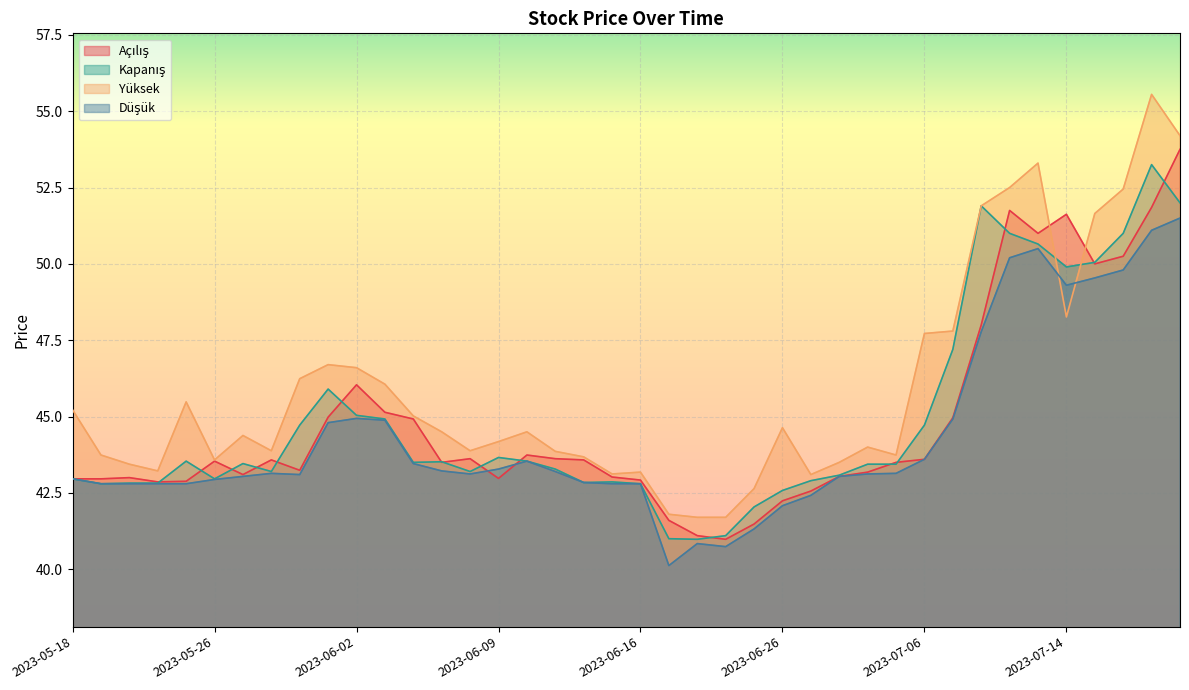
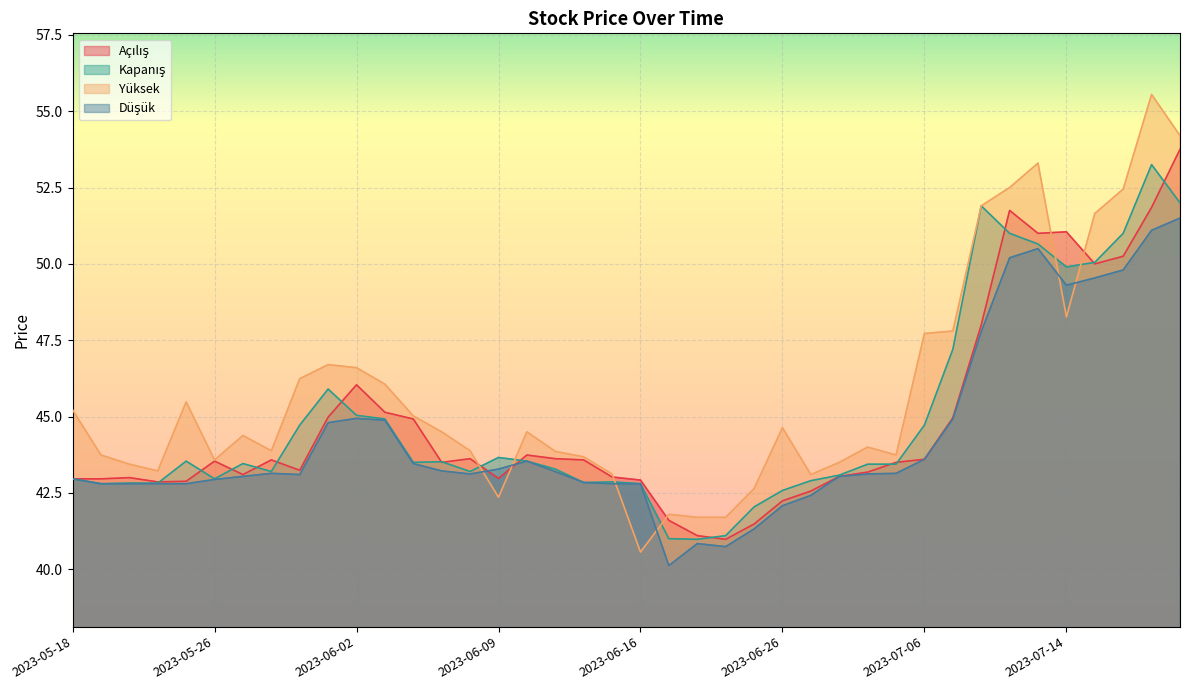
Yüksek, 2023-06-09: 44.2 -> 42.4
Yüksek, 2023-06-16: 43.2 -> 40.6
Açılış, 2023-07-14: 51.6 -> 51.0
